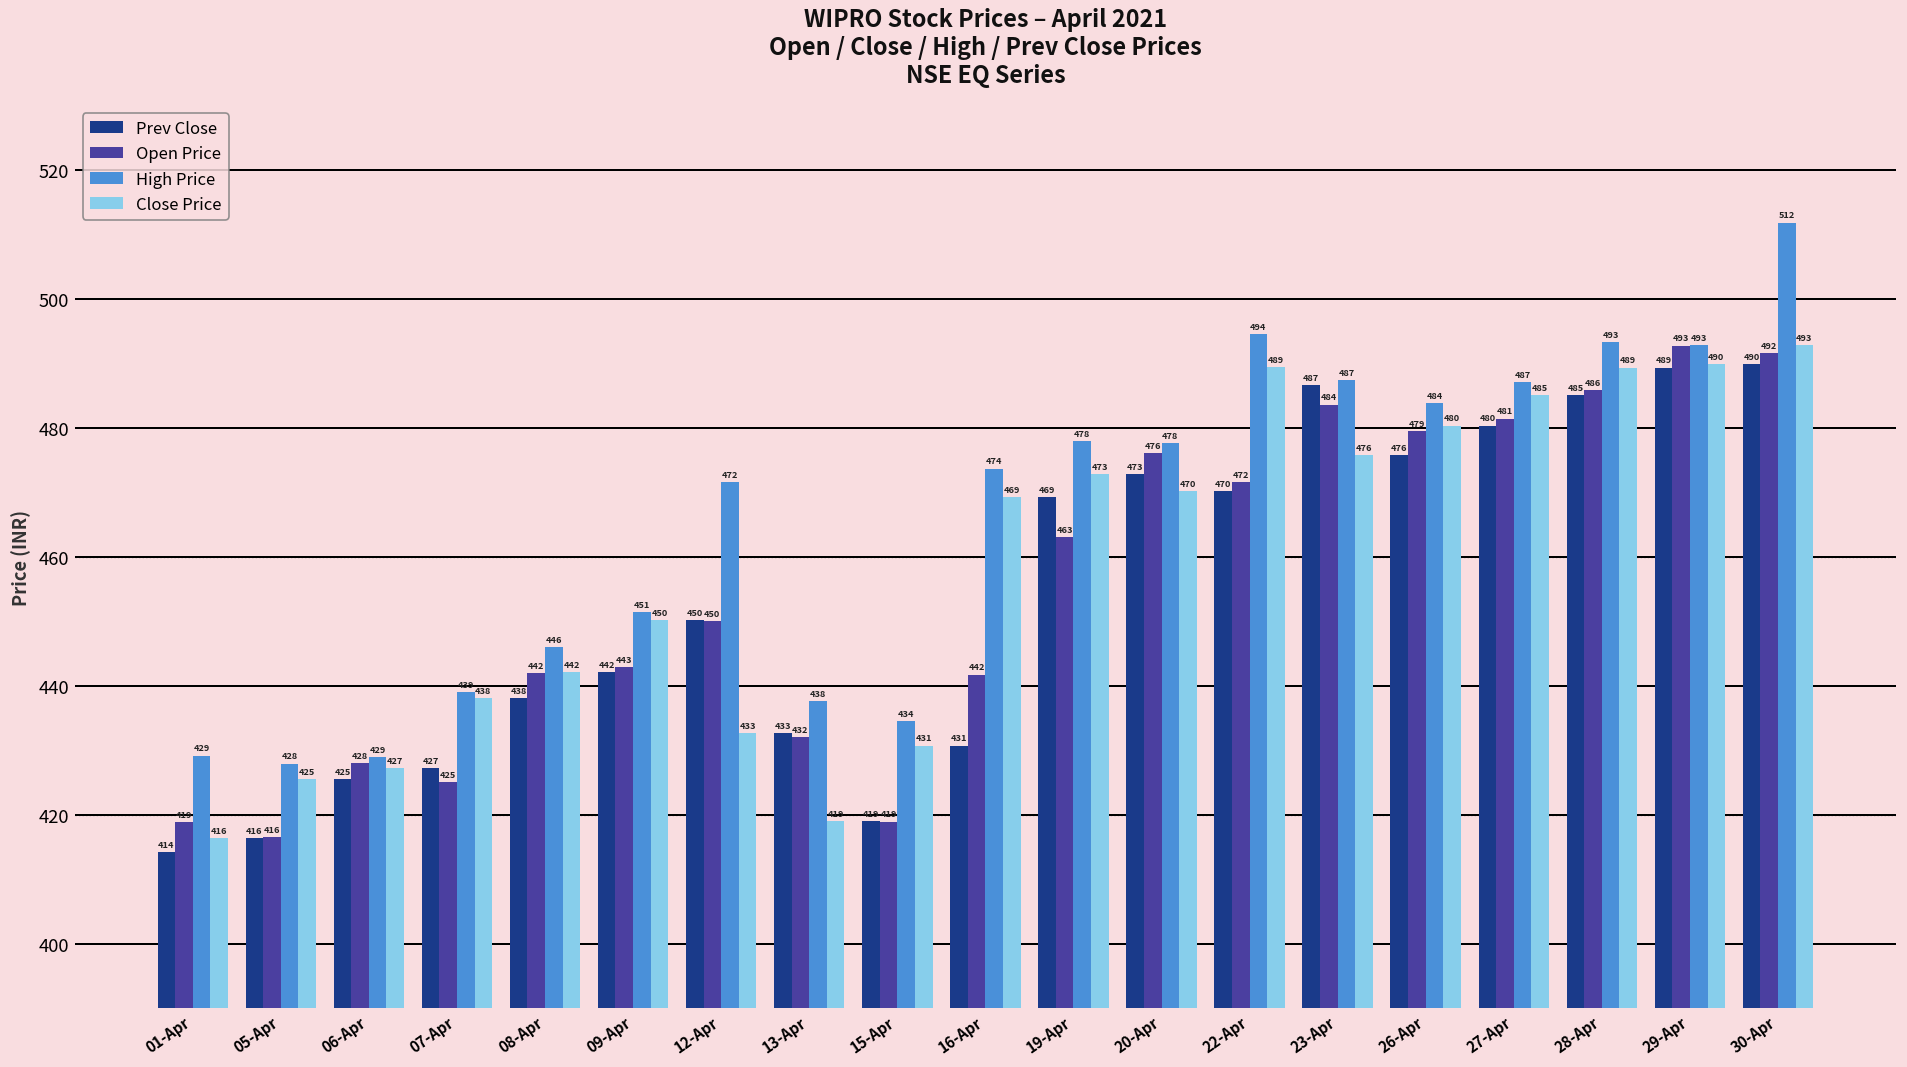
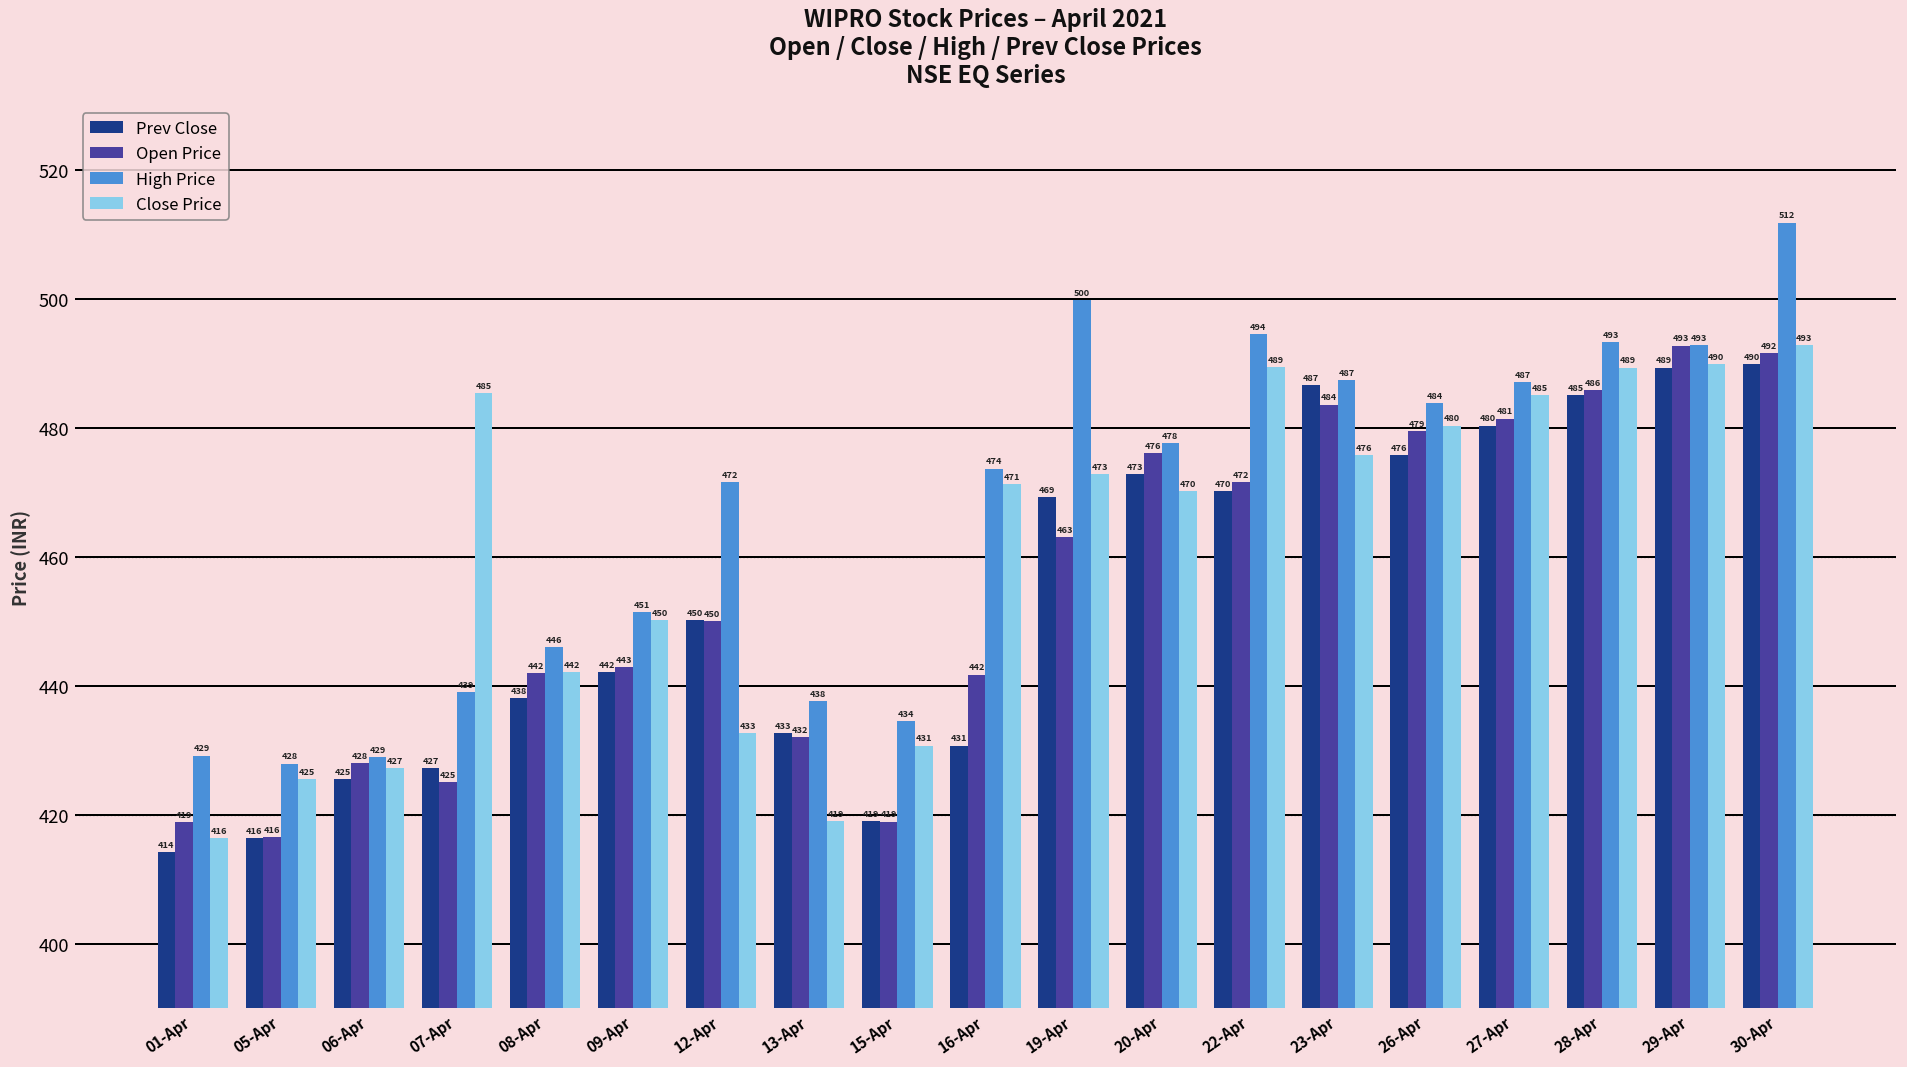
Close Price, 07-Apr: 438 -> 485
Close Price, 16-Apr: 469 -> 471
High Price, 19-Apr: 478 -> 500
